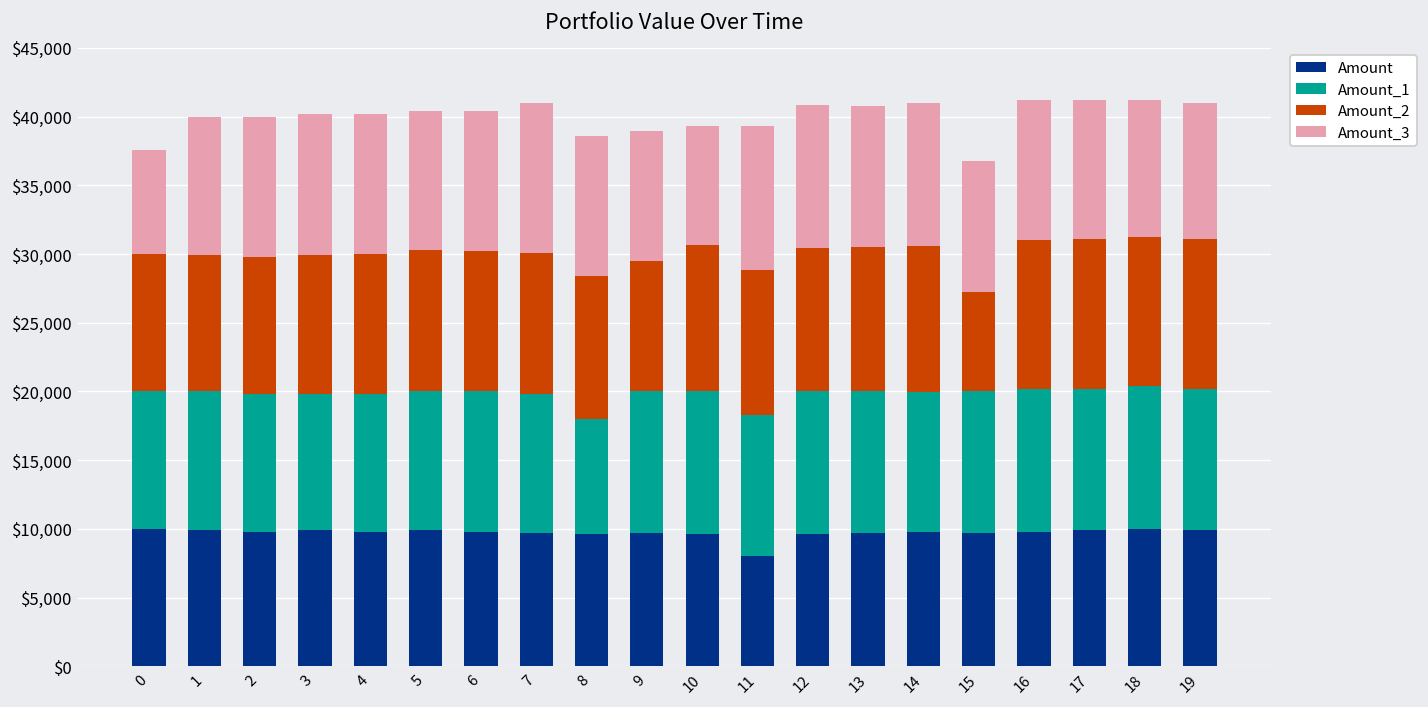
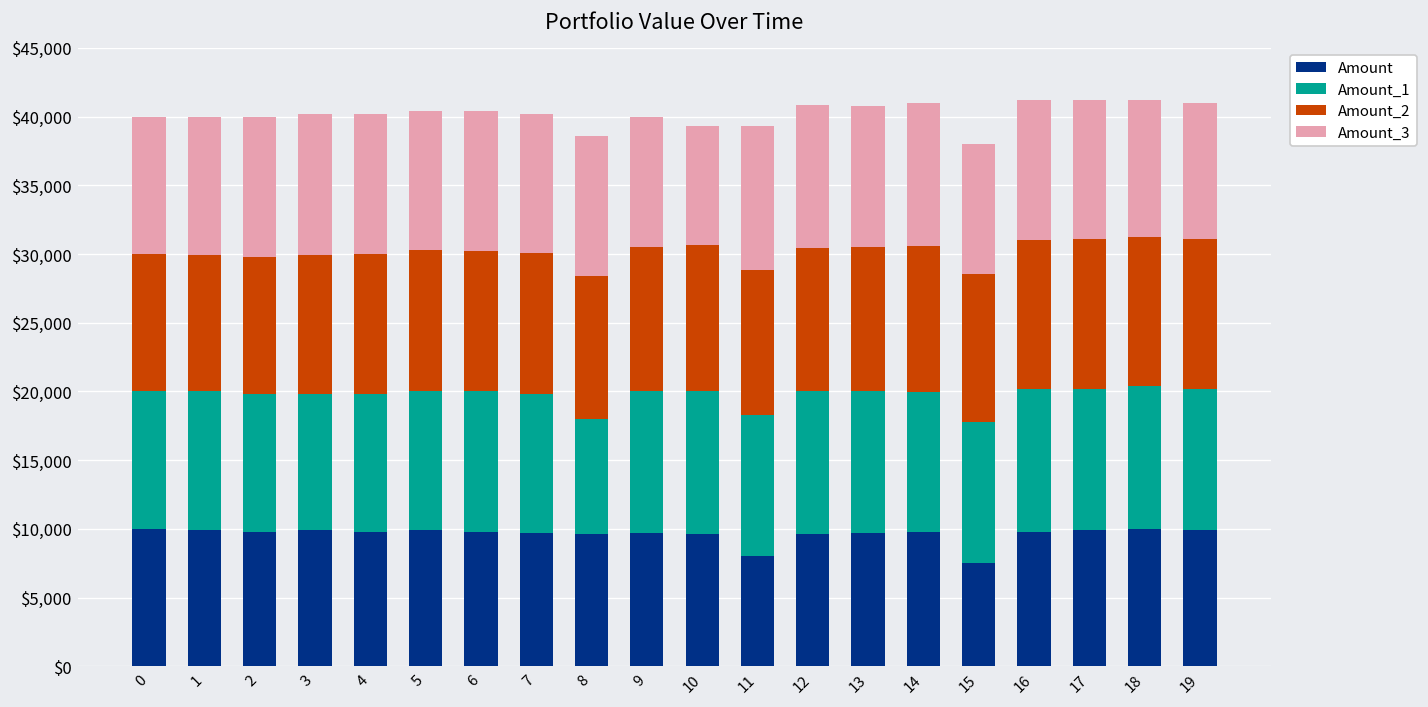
Amount_3, 0: $7,500 -> $10,000
Amount_3, 7: $10,900 -> $10,100
Amount_2, 9: $9,500 -> $10,500
Amount, 15: $9,700 -> $7,500
Amount_2, 15: $7,300 -> $10,700
